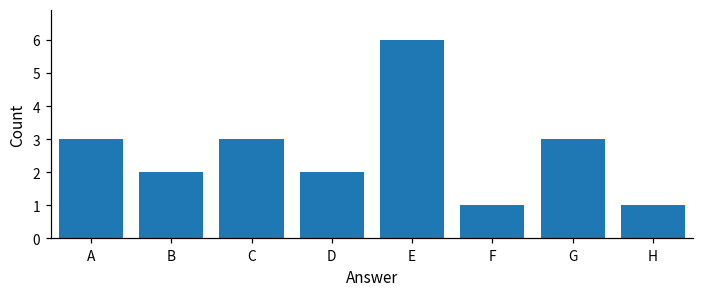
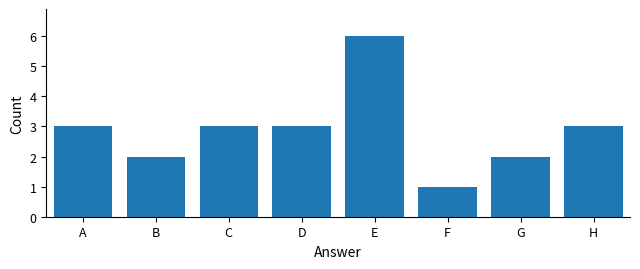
D: 2 -> 3
G: 3 -> 2
H: 1 -> 3
